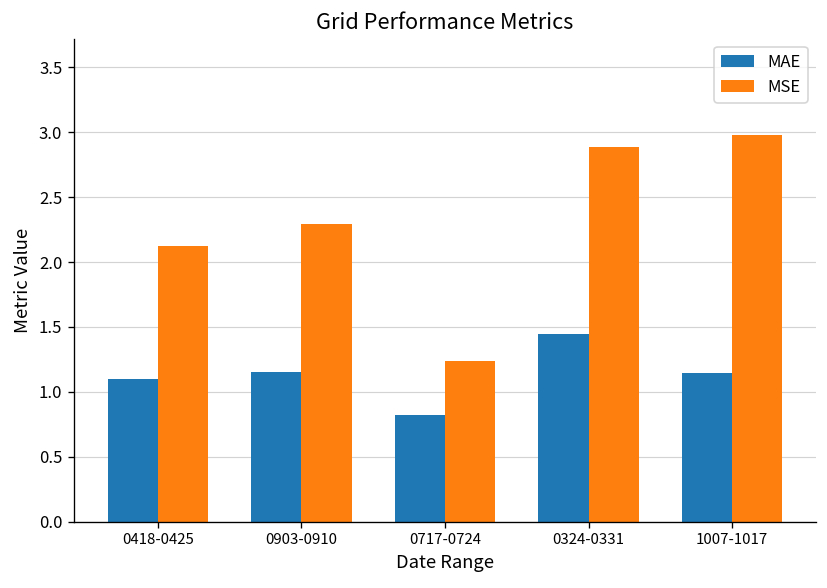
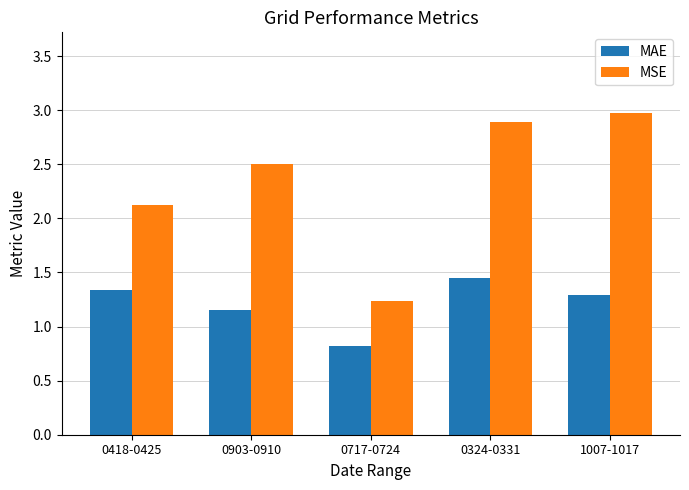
MAE, 0418-0425: 1.10 -> 1.34
MSE, 0903-0910: 2.30 -> 2.50
MAE, 1007-1017: 1.14 -> 1.30
